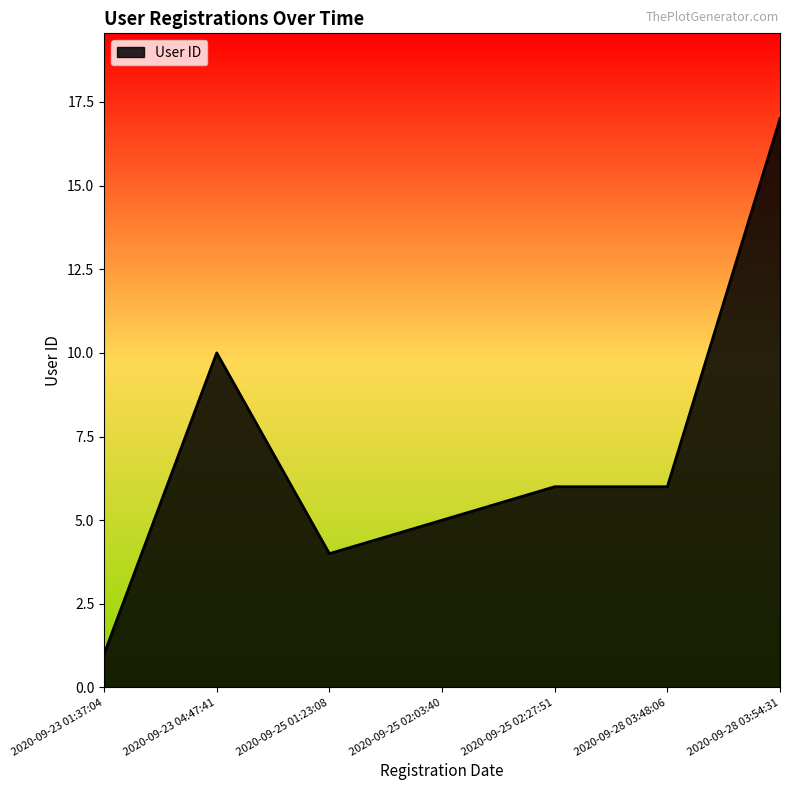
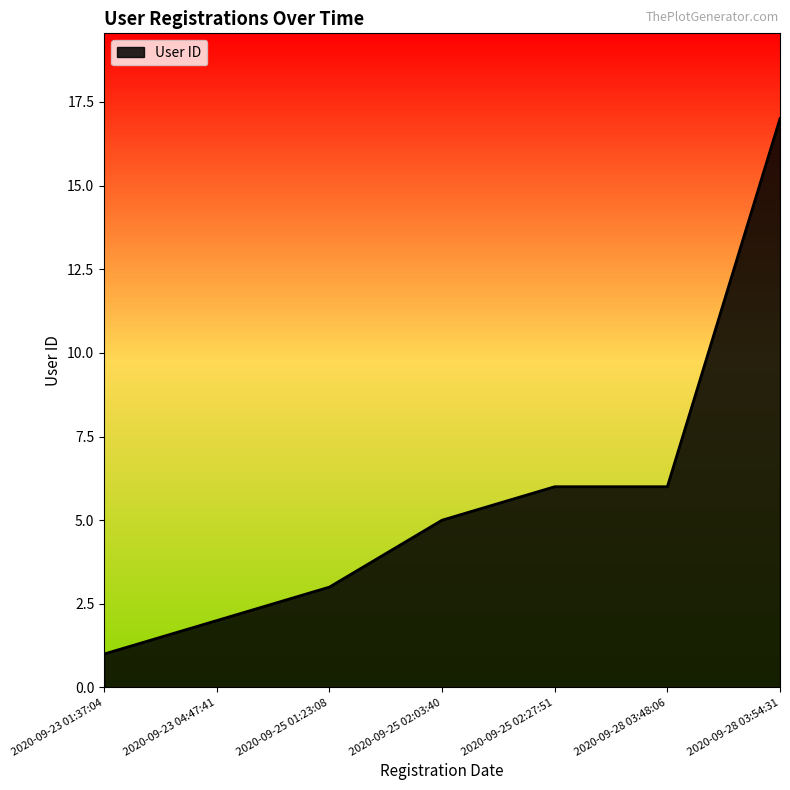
2020-09-23 04:47:41: 10 -> 2
2020-09-25 01:23:08: 4 -> 3
